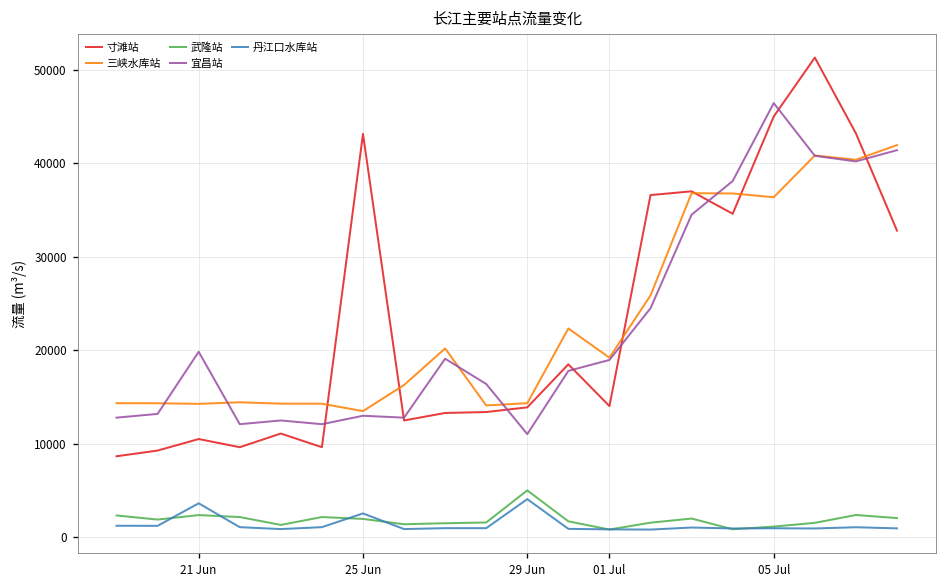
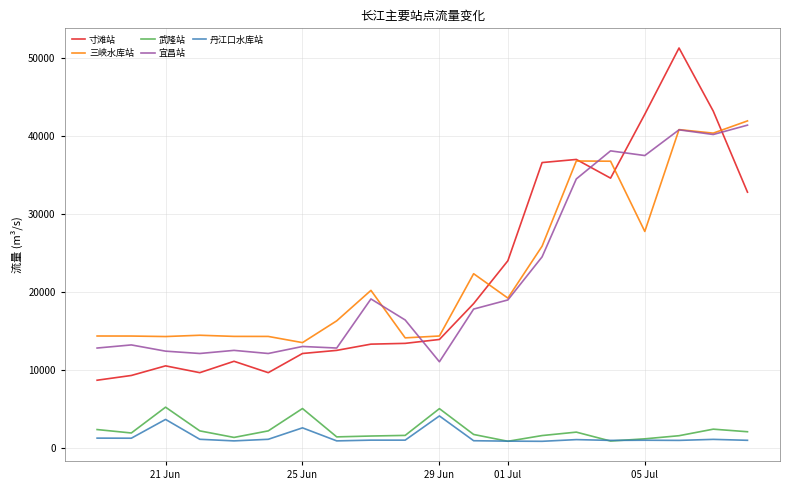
武隆站, 21 Jun: 2000 -> 5000
宜昌站, 21 Jun: 20000 -> 12000
寸滩站, 25 Jun: 43000 -> 12000
武隆站, 25 Jun: 2000 -> 5000
寸滩站, 01 Jul: 14000 -> 24000
寸滩站, 05 Jul: 45000 -> 43000
三峡水库站, 05 Jul: 36000 -> 28000
宜昌站, 05 Jul: 46000 -> 38000
